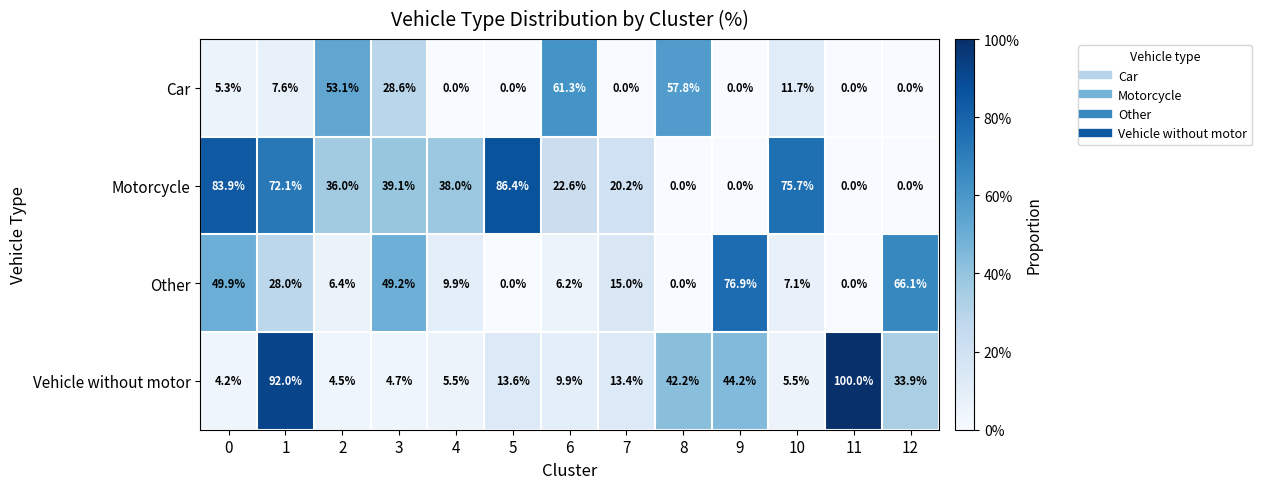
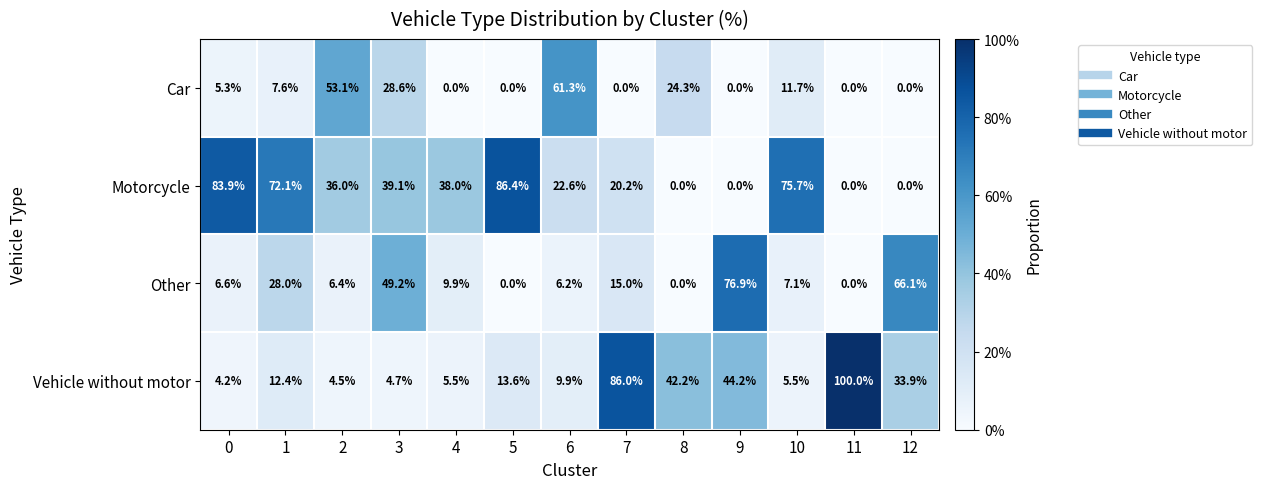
Car, 8: 57.8% -> 24.3%
Other, 0: 49.9% -> 6.6%
Vehicle without motor, 1: 92.0% -> 12.4%
Vehicle without motor, 7: 13.4% -> 86.0%
